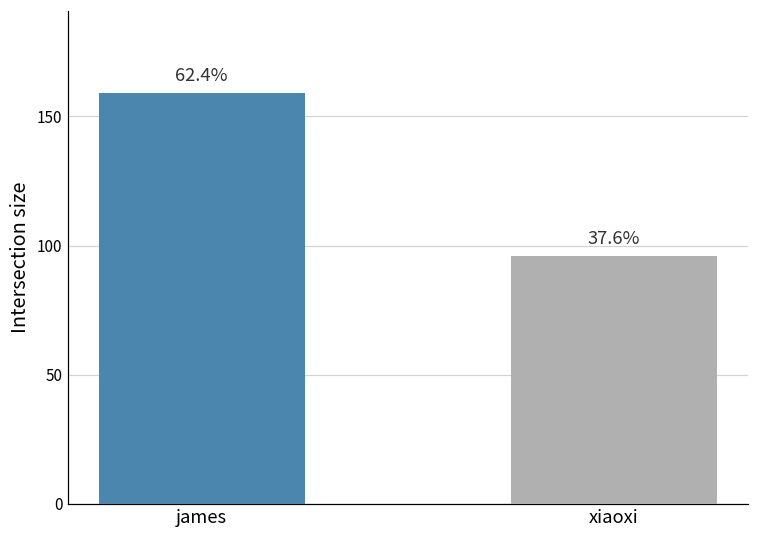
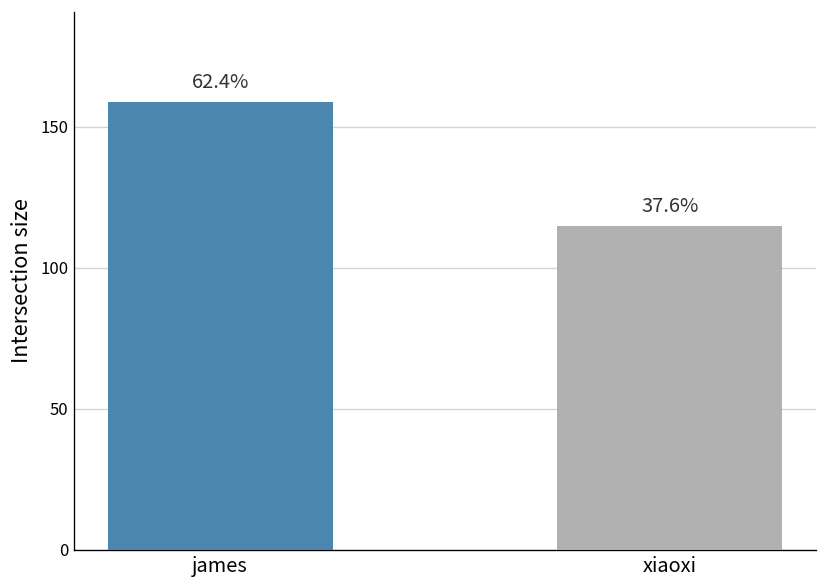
xiaoxi: 96 -> 115
